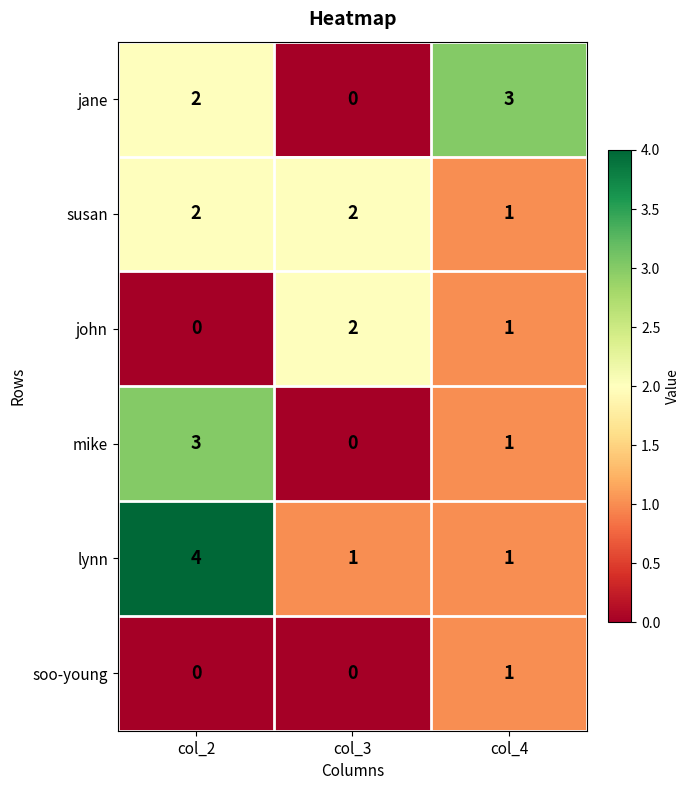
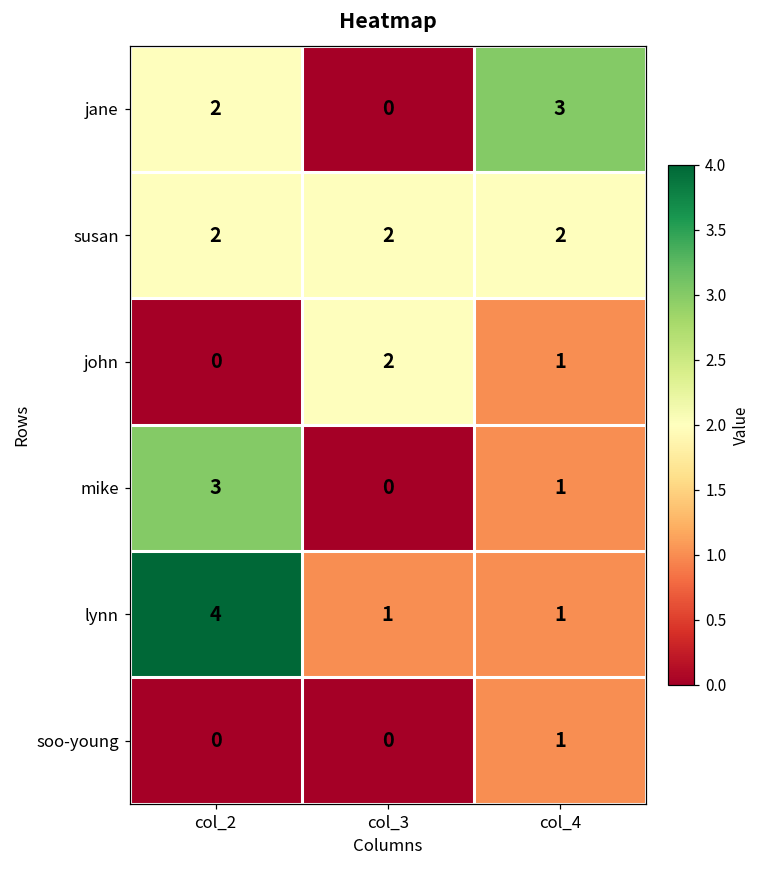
susan, col_4: 1 -> 2
